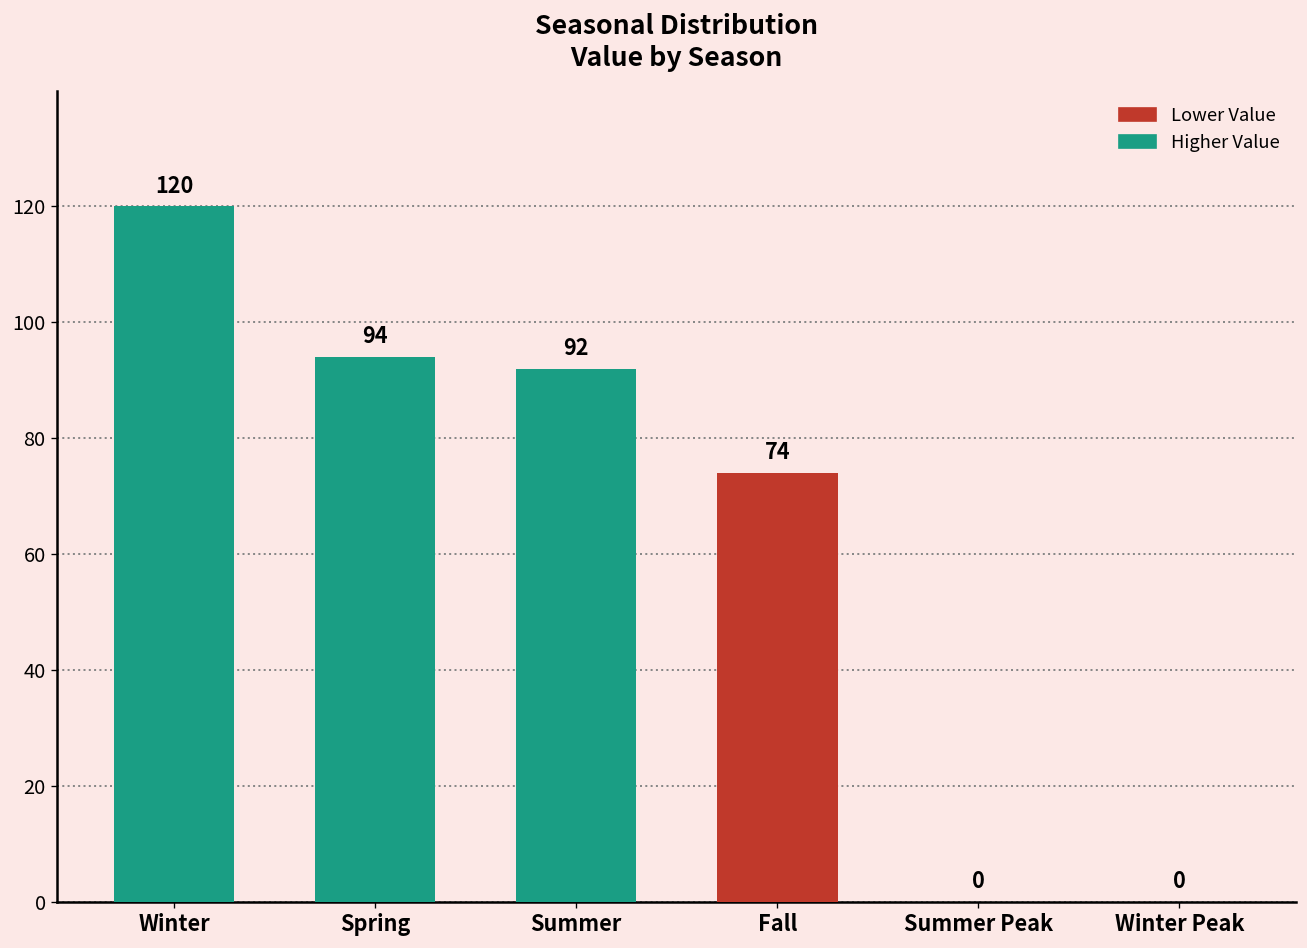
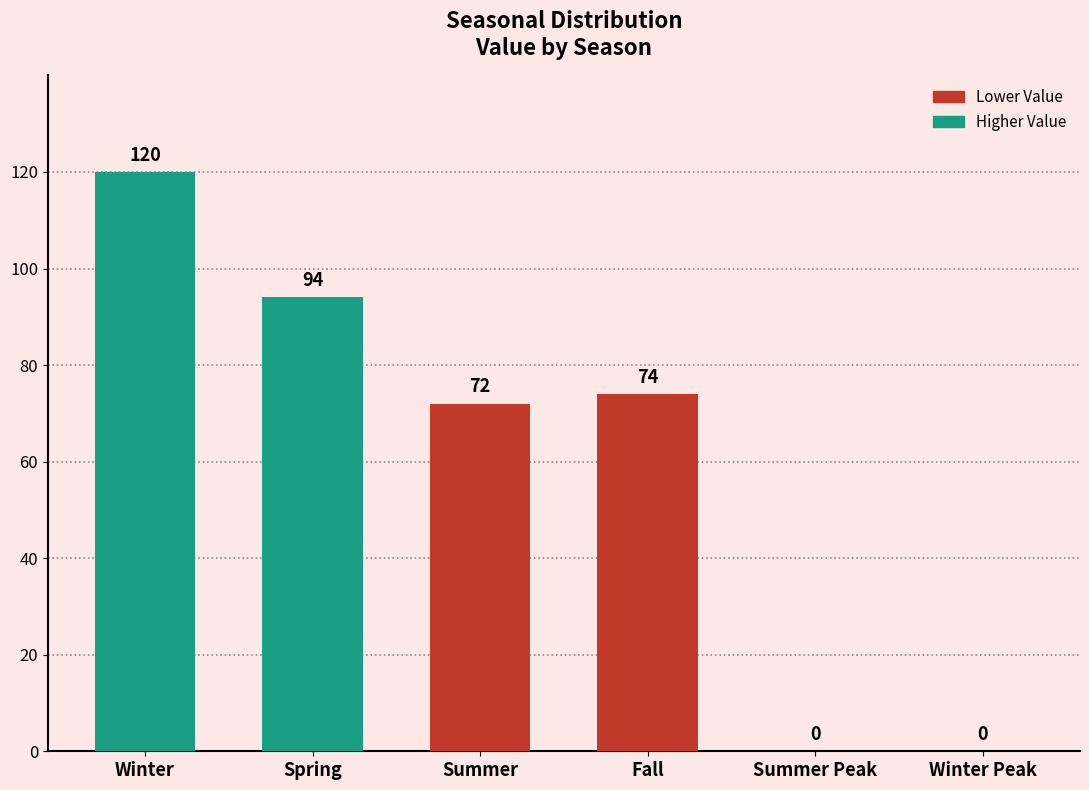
Summer: 92 -> 72
